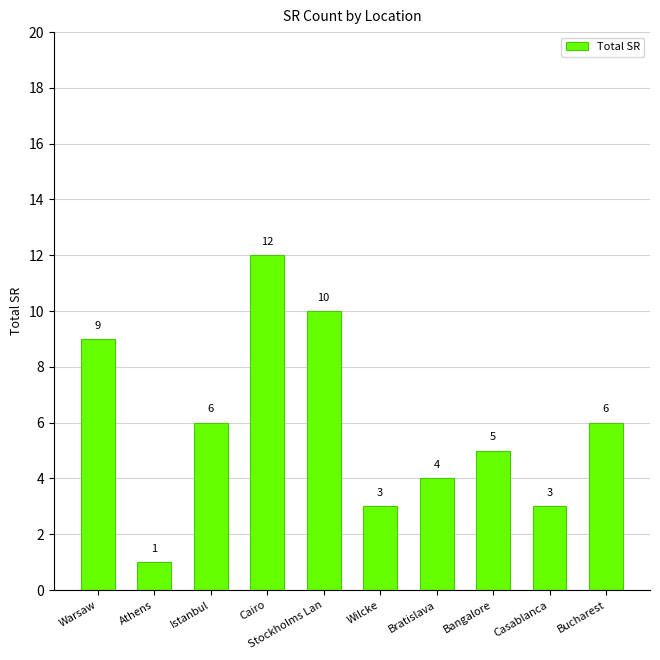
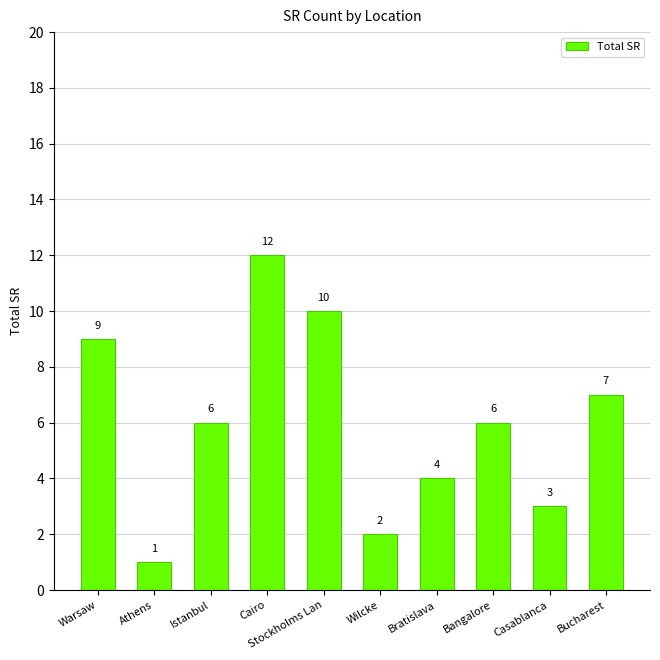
Wilcke: 3 -> 2
Bangalore: 5 -> 6
Bucharest: 6 -> 7
